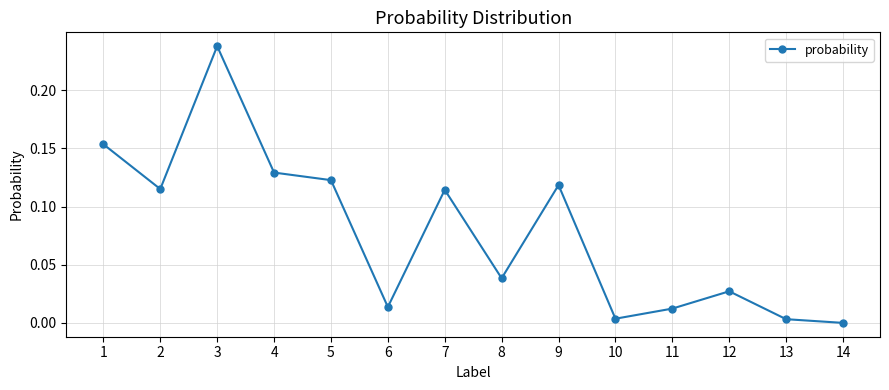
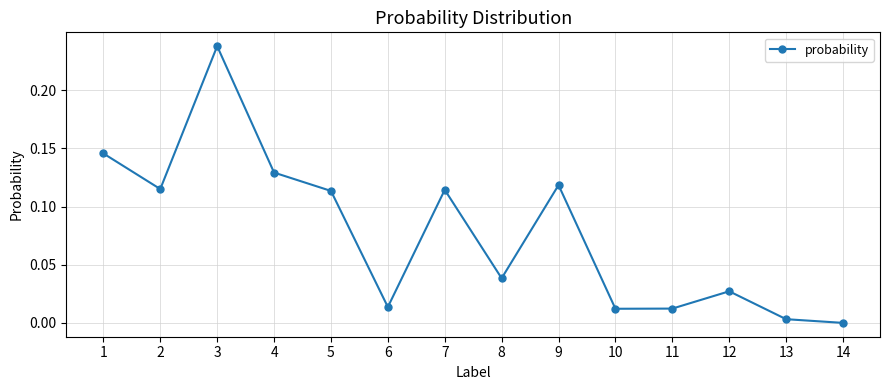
1: 0.154 -> 0.146
5: 0.123 -> 0.113
10: 0.004 -> 0.012
